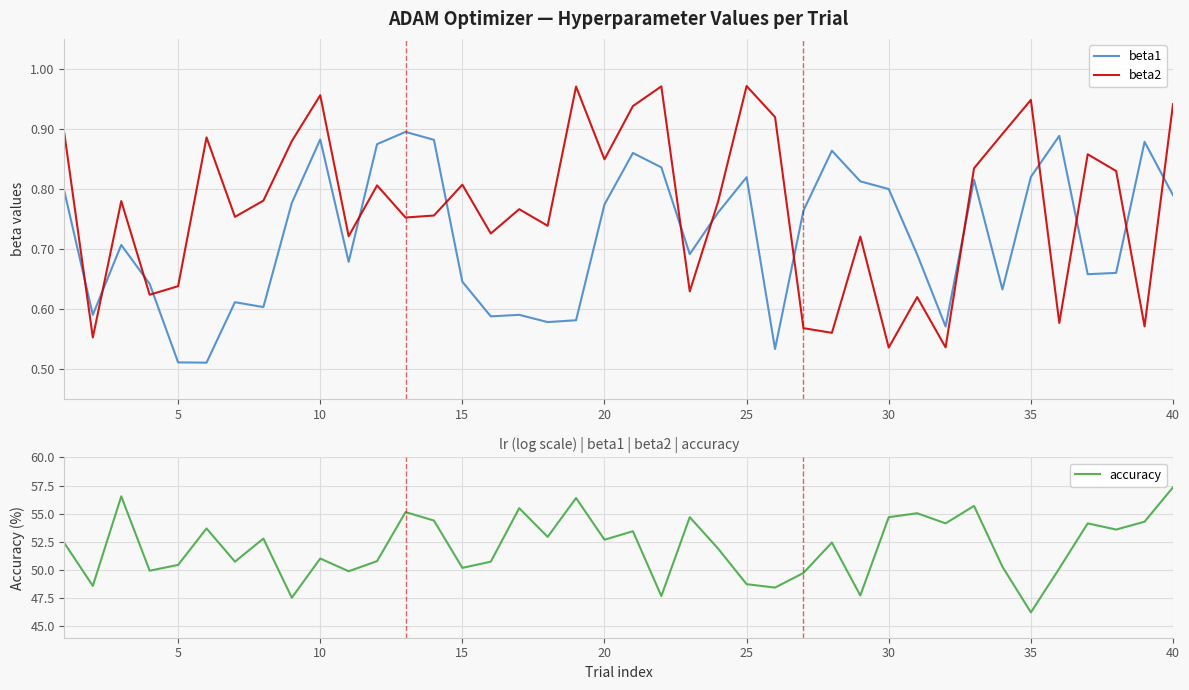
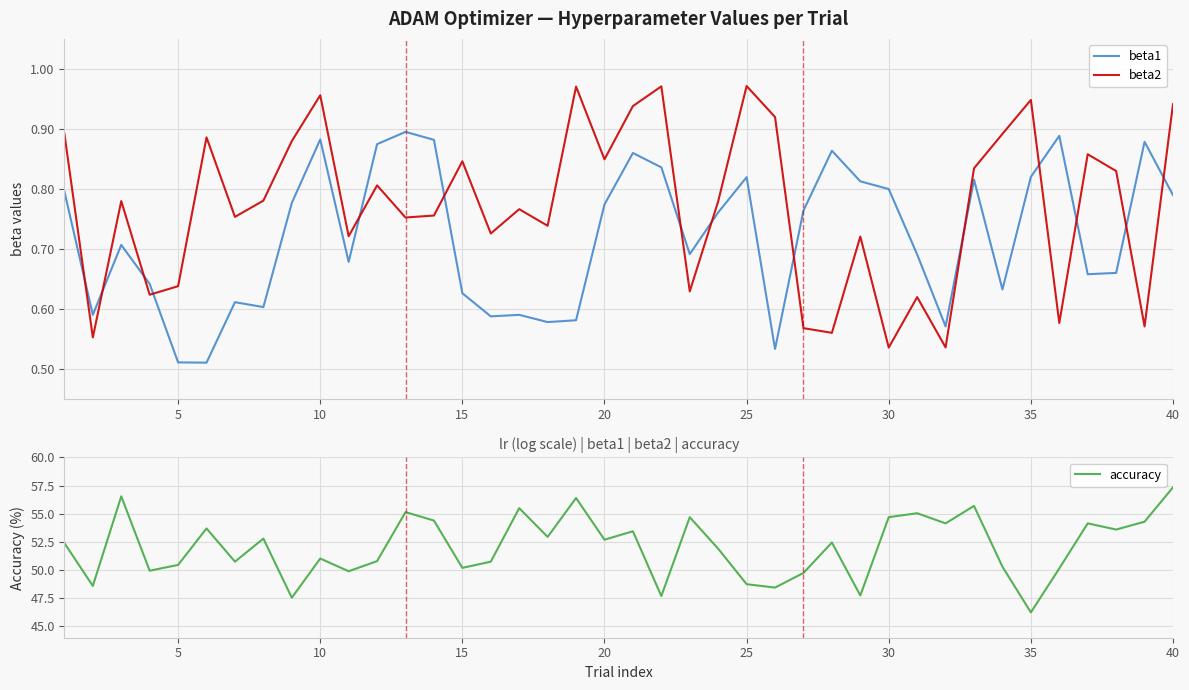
ADAM Optimizer — Hyperparameter Values per Trial, beta1, 15: 0.65 -> 0.63
ADAM Optimizer — Hyperparameter Values per Trial, beta2, 15: 0.81 -> 0.85
